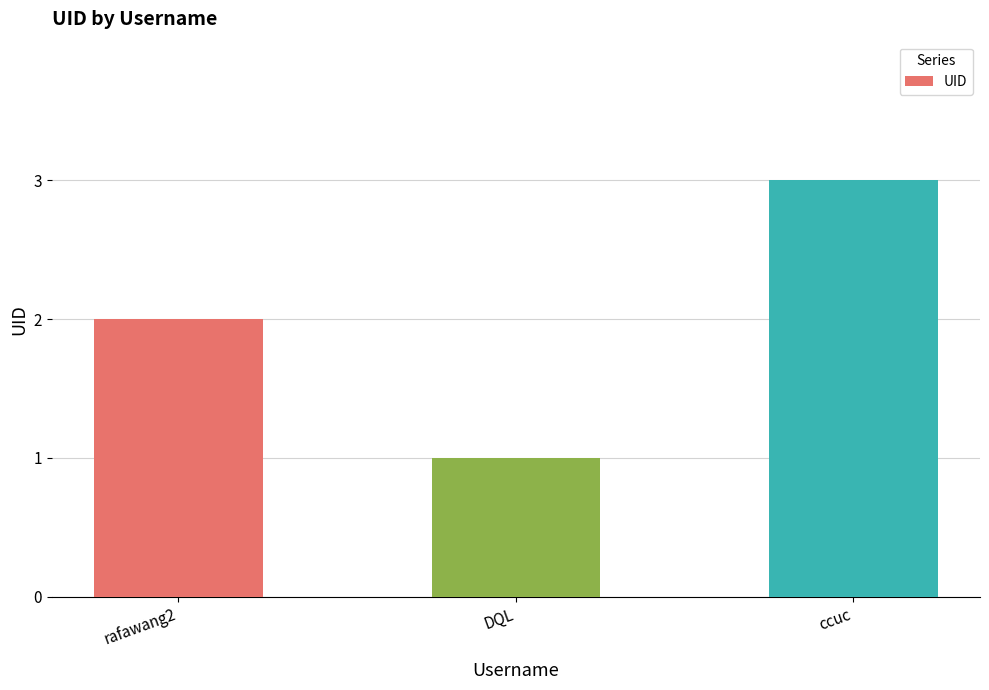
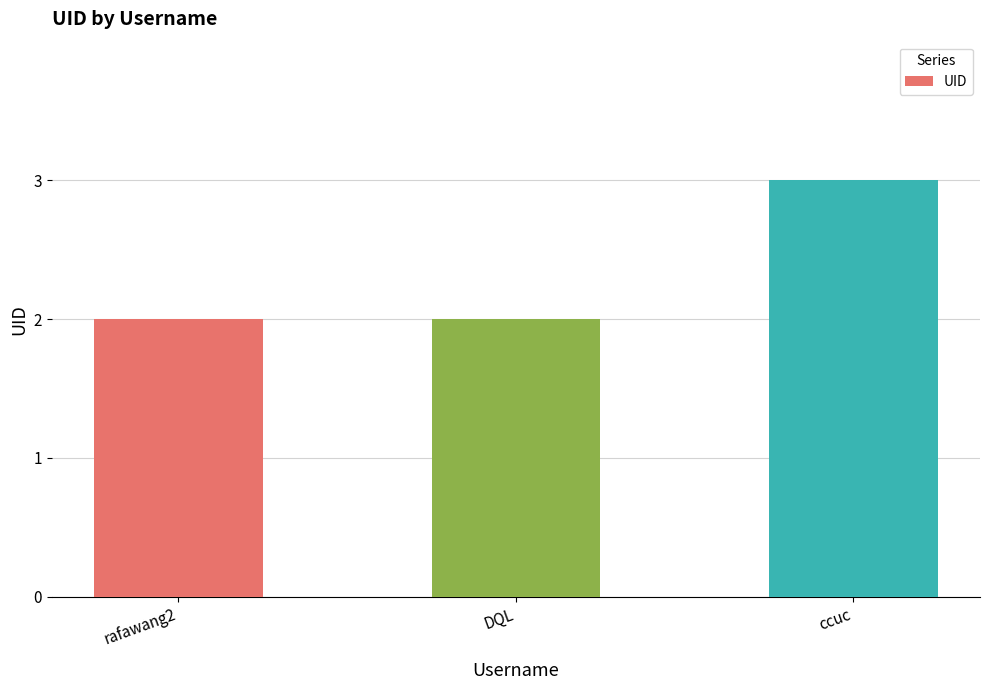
DQL: 1 -> 2
